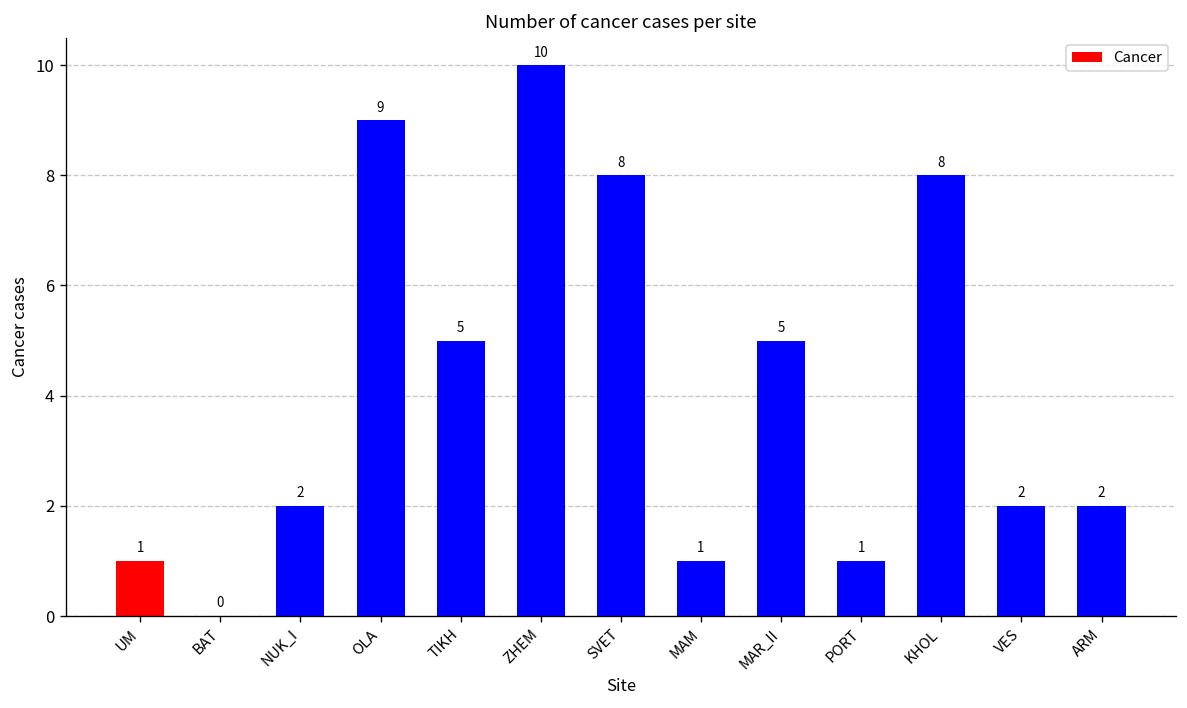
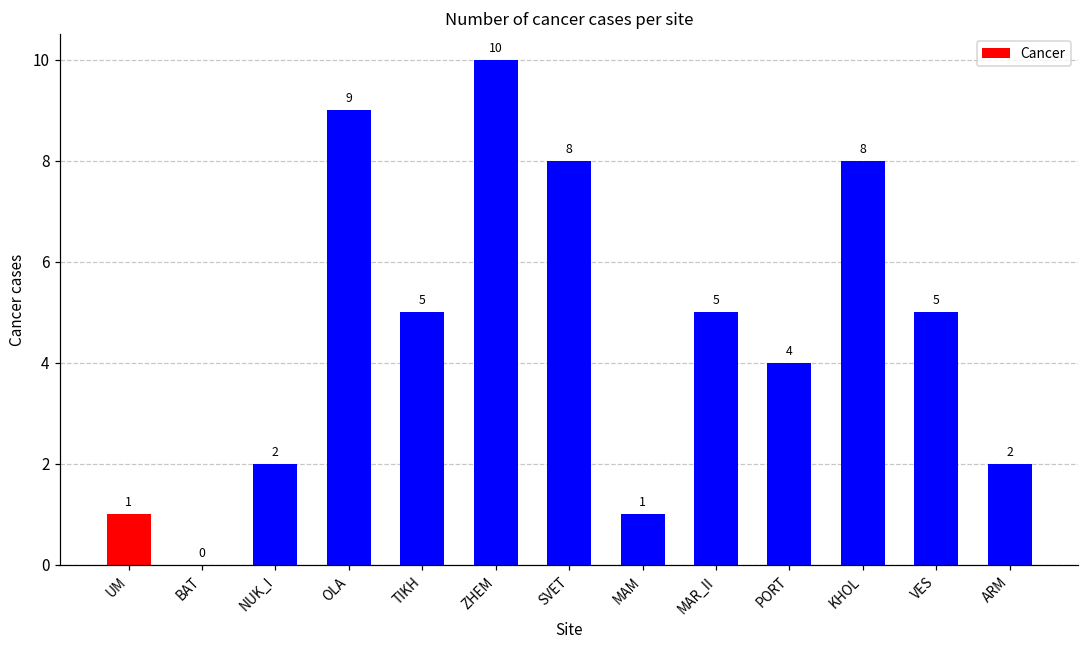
PORT: 1 -> 4
VES: 2 -> 5
